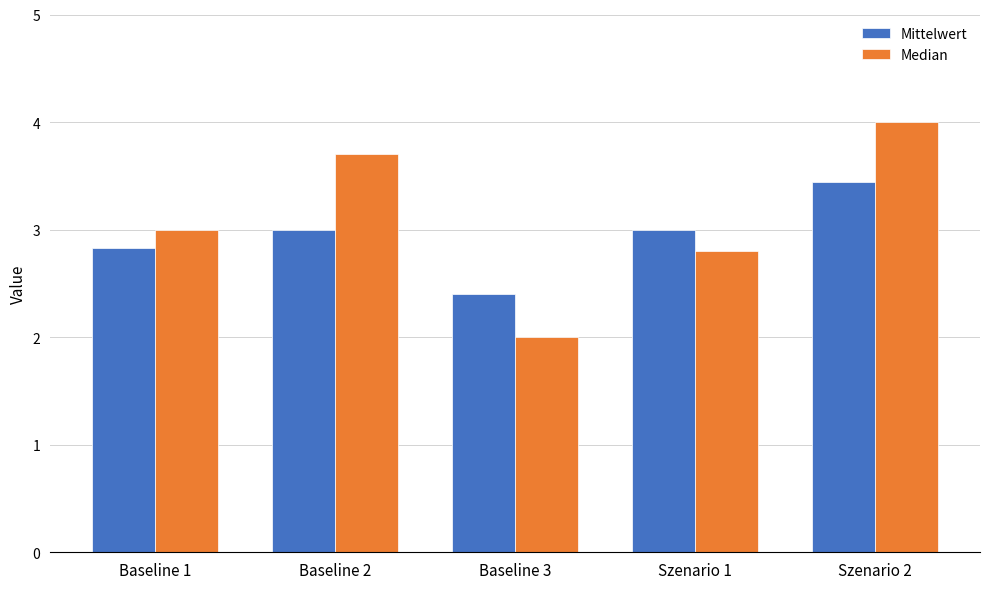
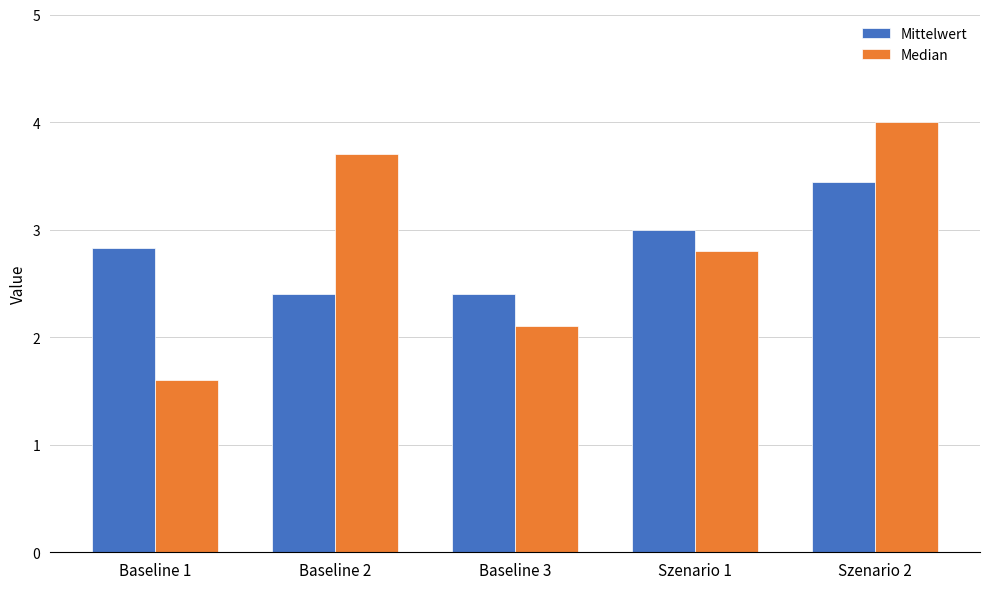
Median, Baseline 1: 3.0 -> 1.6
Mittelwert, Baseline 2: 3.0 -> 2.4
Median, Baseline 3: 2.0 -> 2.1
